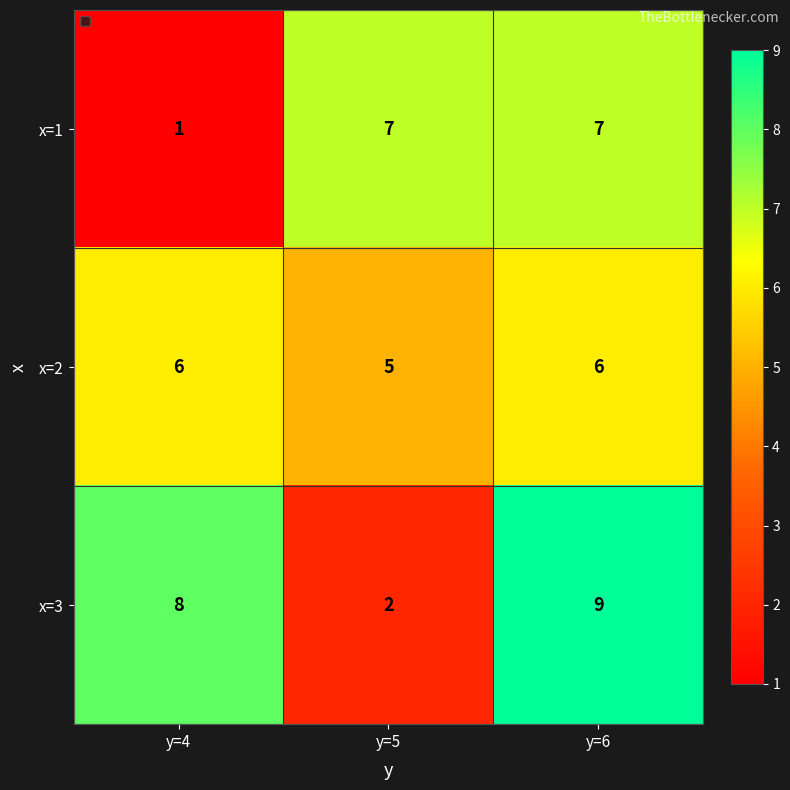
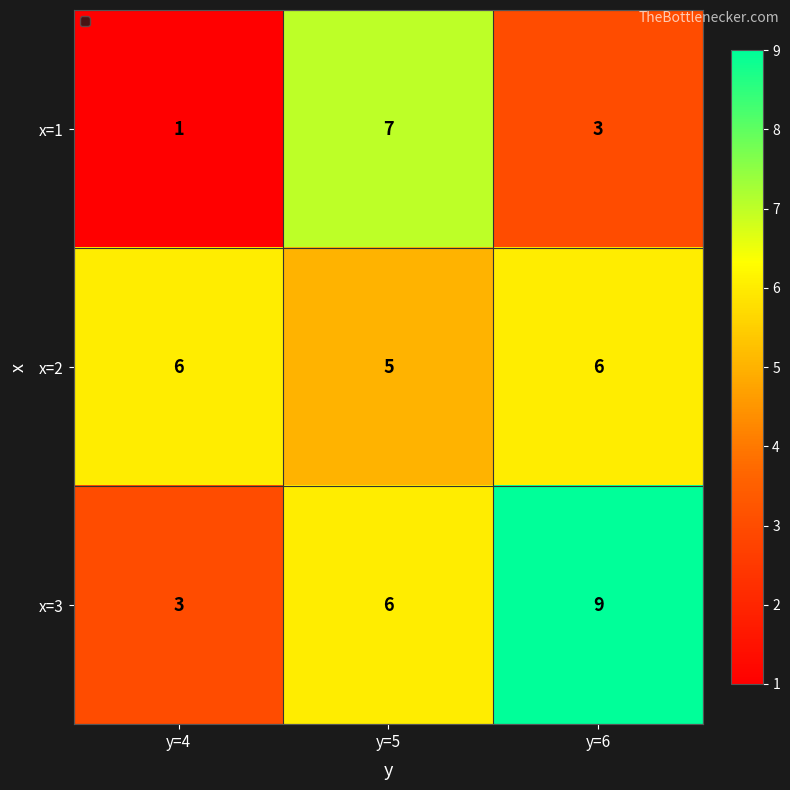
x=1, y=6: 7 -> 3
x=3, y=4: 8 -> 3
x=3, y=5: 2 -> 6
